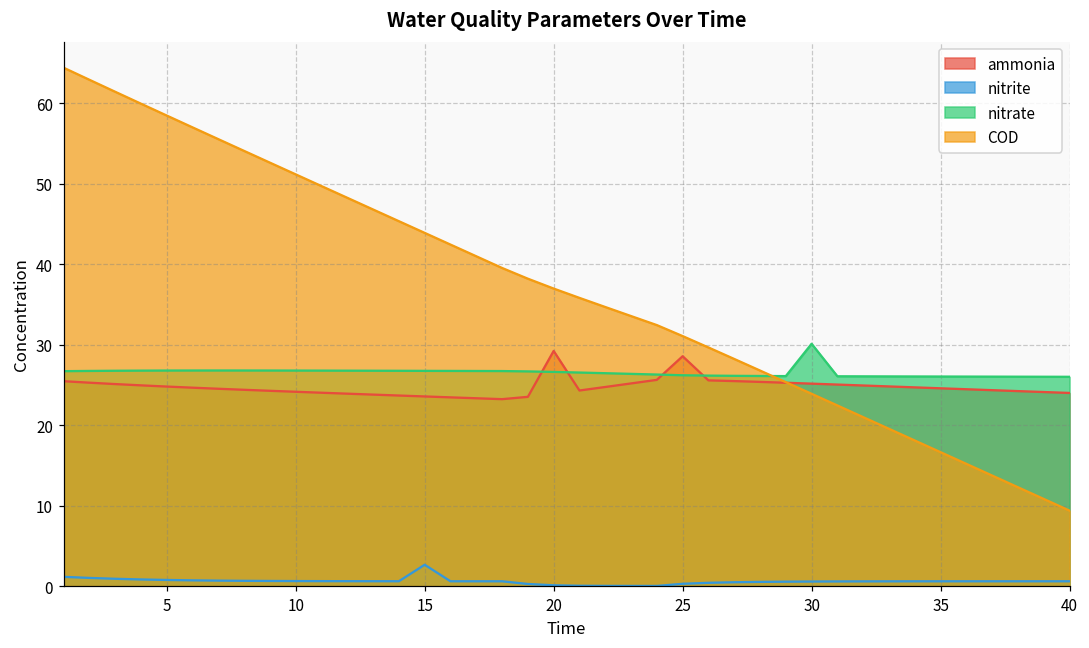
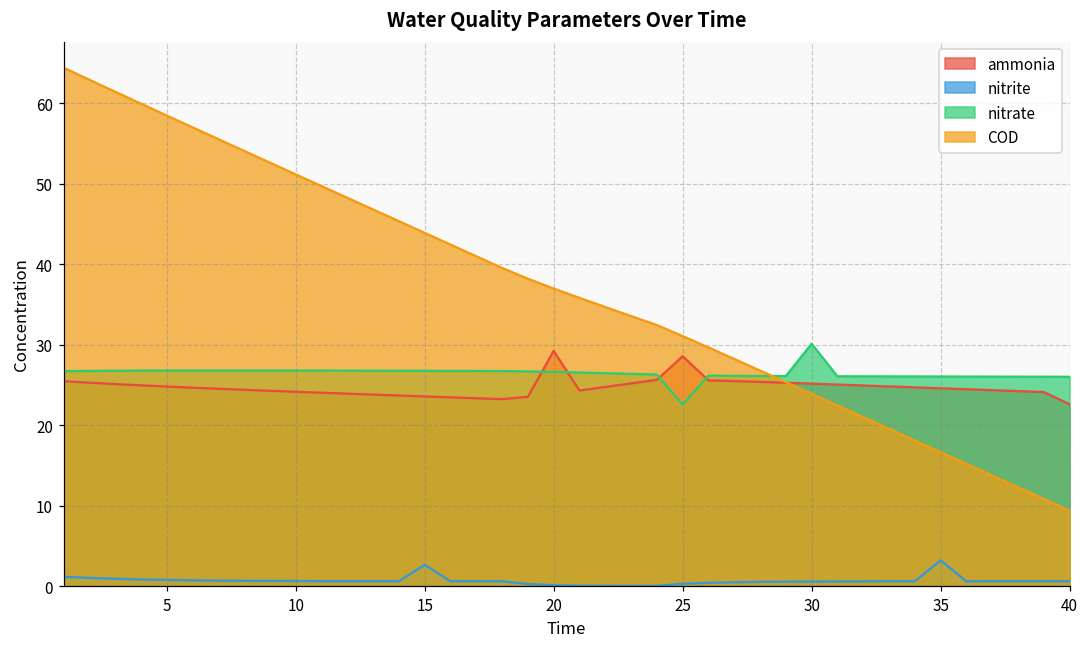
nitrate, 25: 26 -> 23
nitrite, 35: 1 -> 3
ammonia, 40: 24 -> 23
